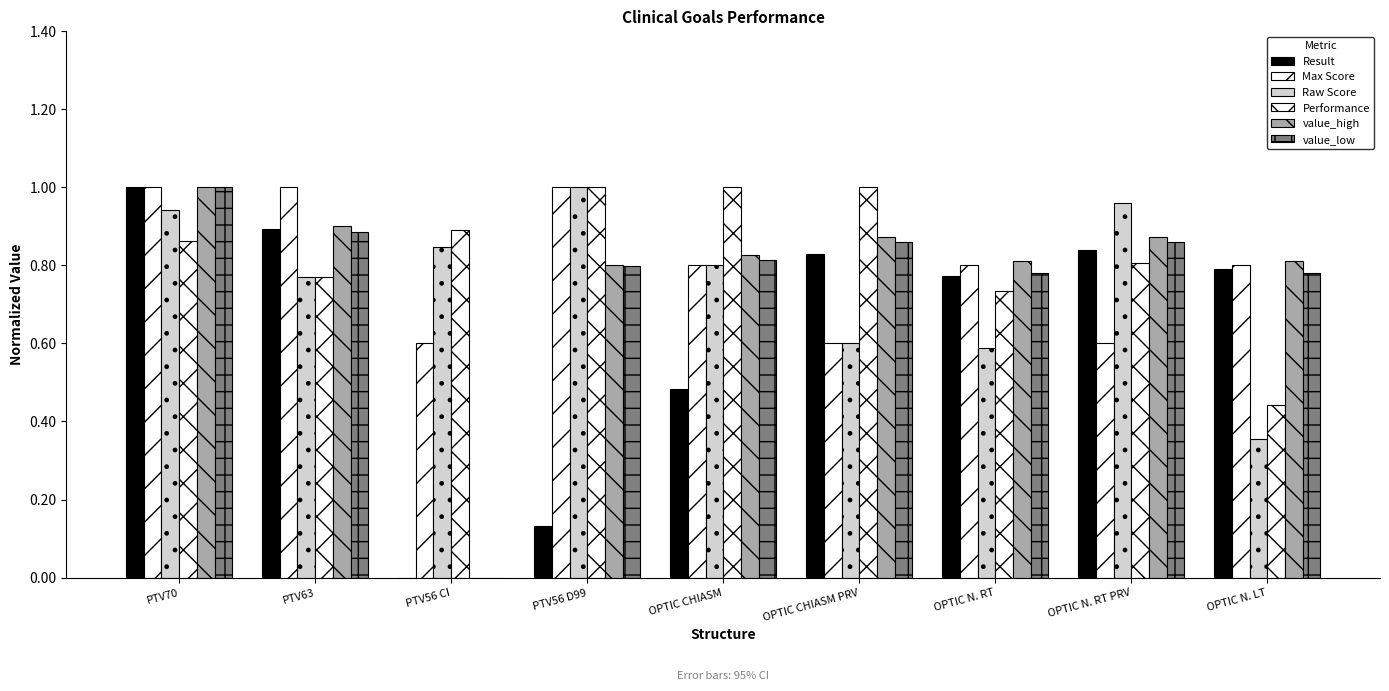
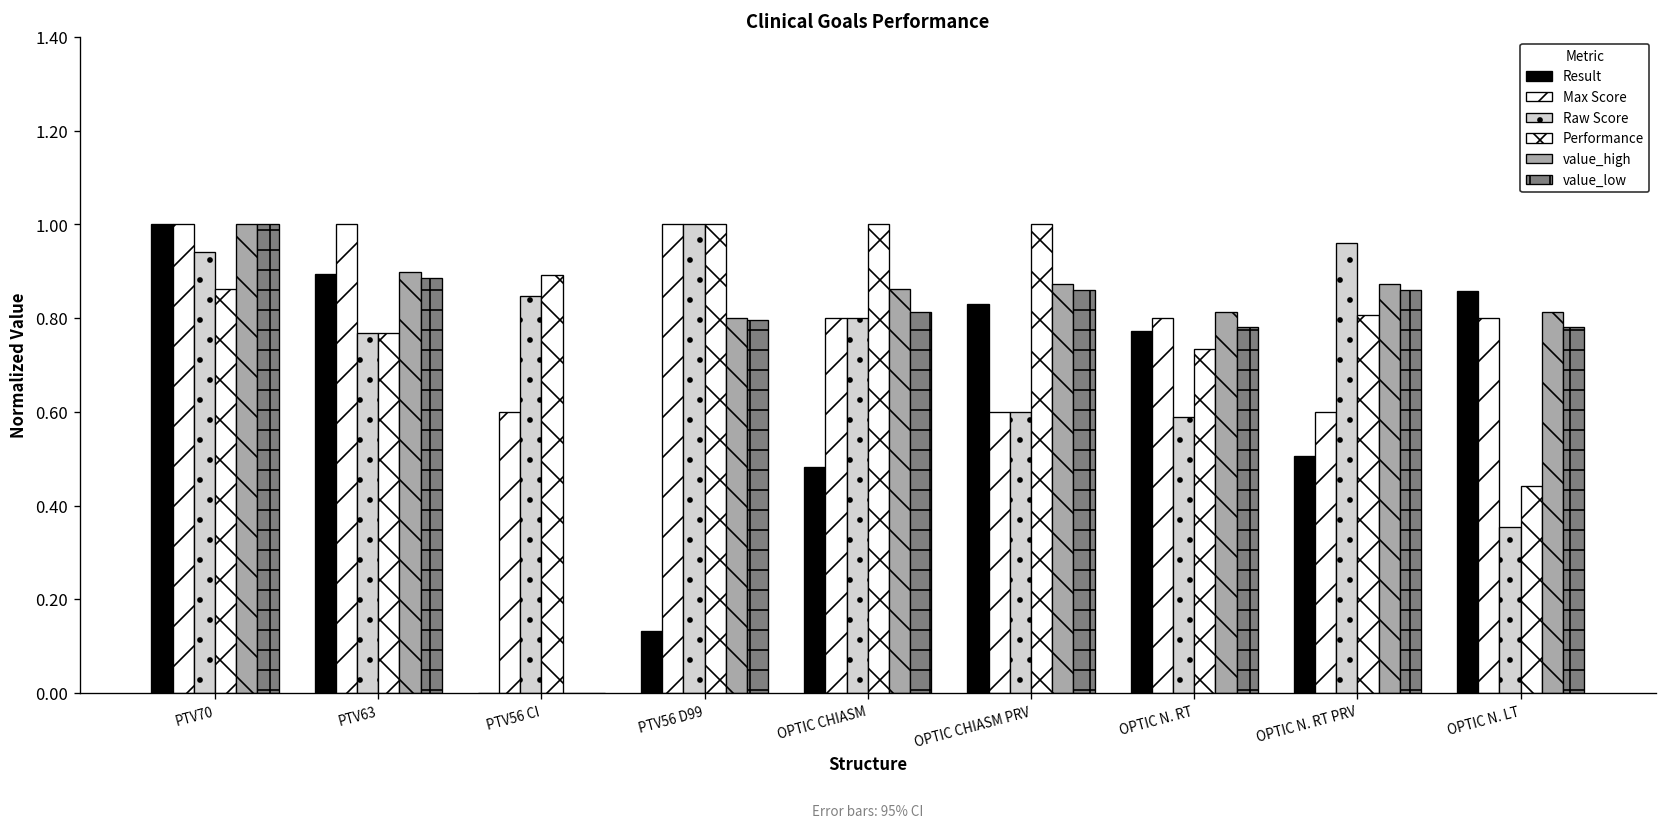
value_high, OPTIC CHIASM: 0.83 -> 0.86
Result, OPTIC N. RT PRV: 0.84 -> 0.51
Result, OPTIC N. LT: 0.79 -> 0.86
